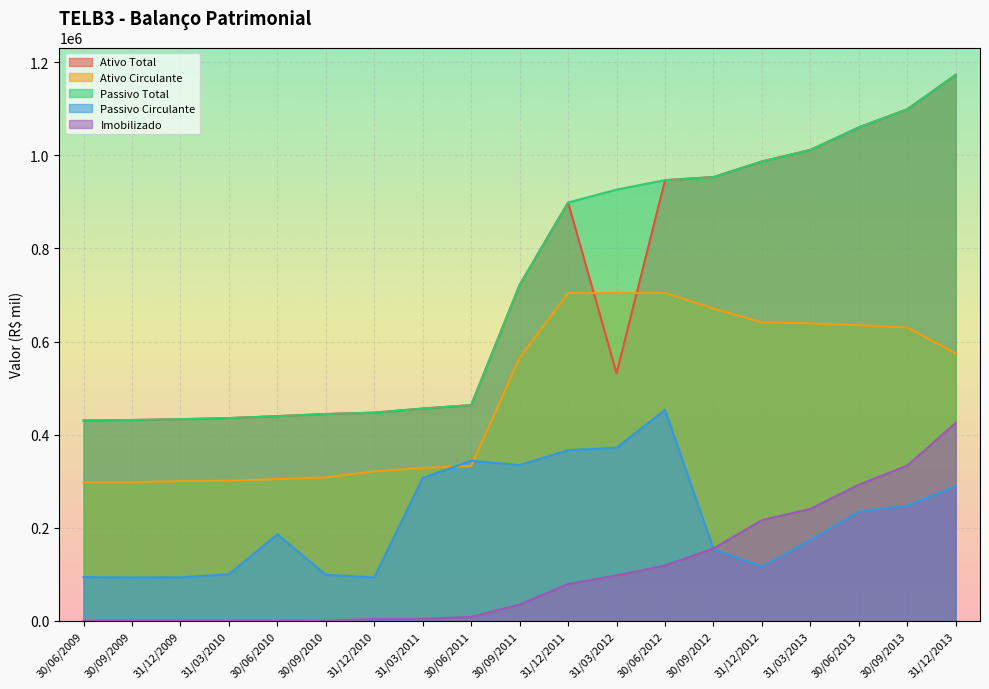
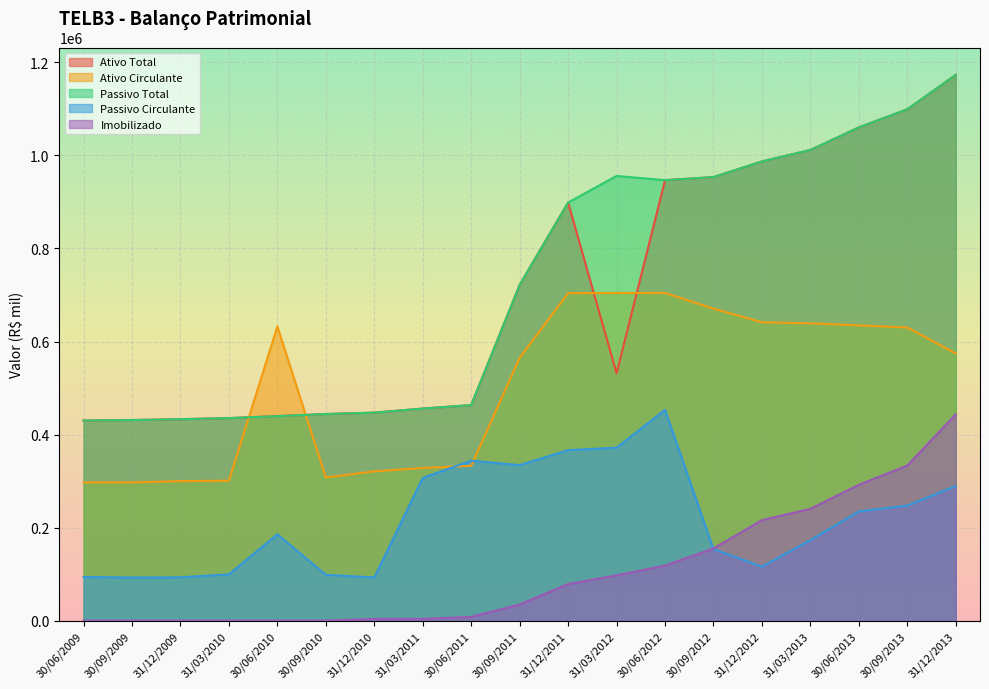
Ativo Circulante, 30/06/2010: 300000 -> 630000
Passivo Total, 31/03/2012: 930000 -> 960000
Imobilizado, 31/12/2013: 430000 -> 440000
